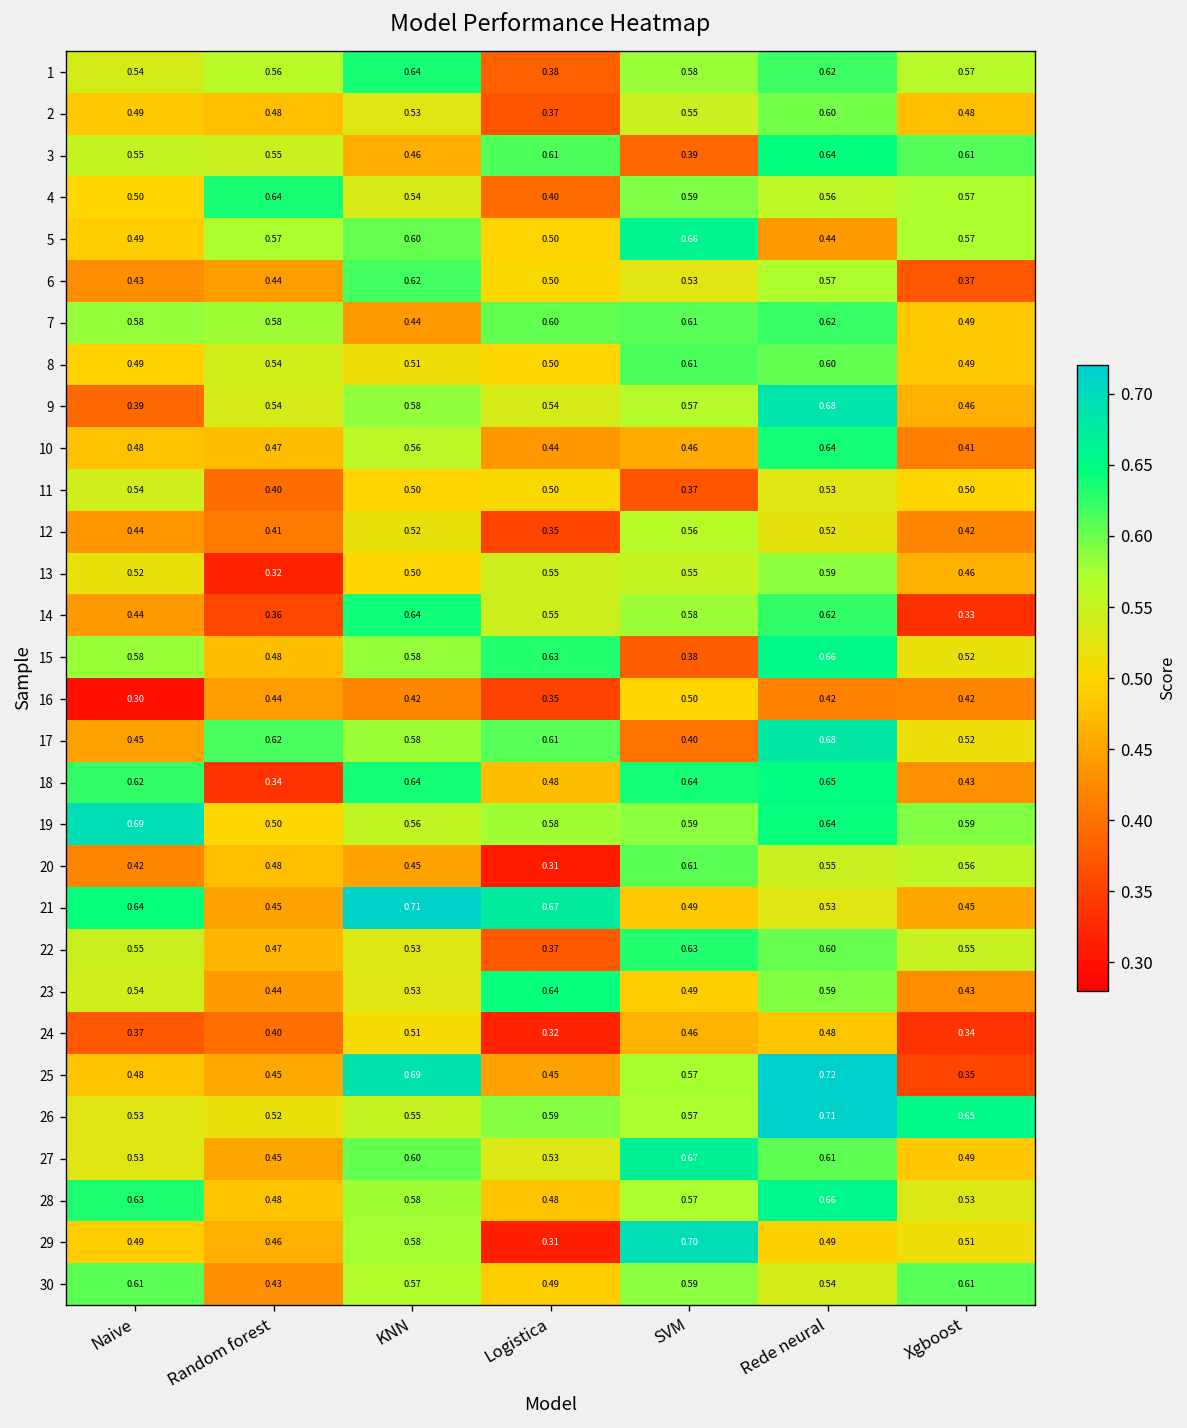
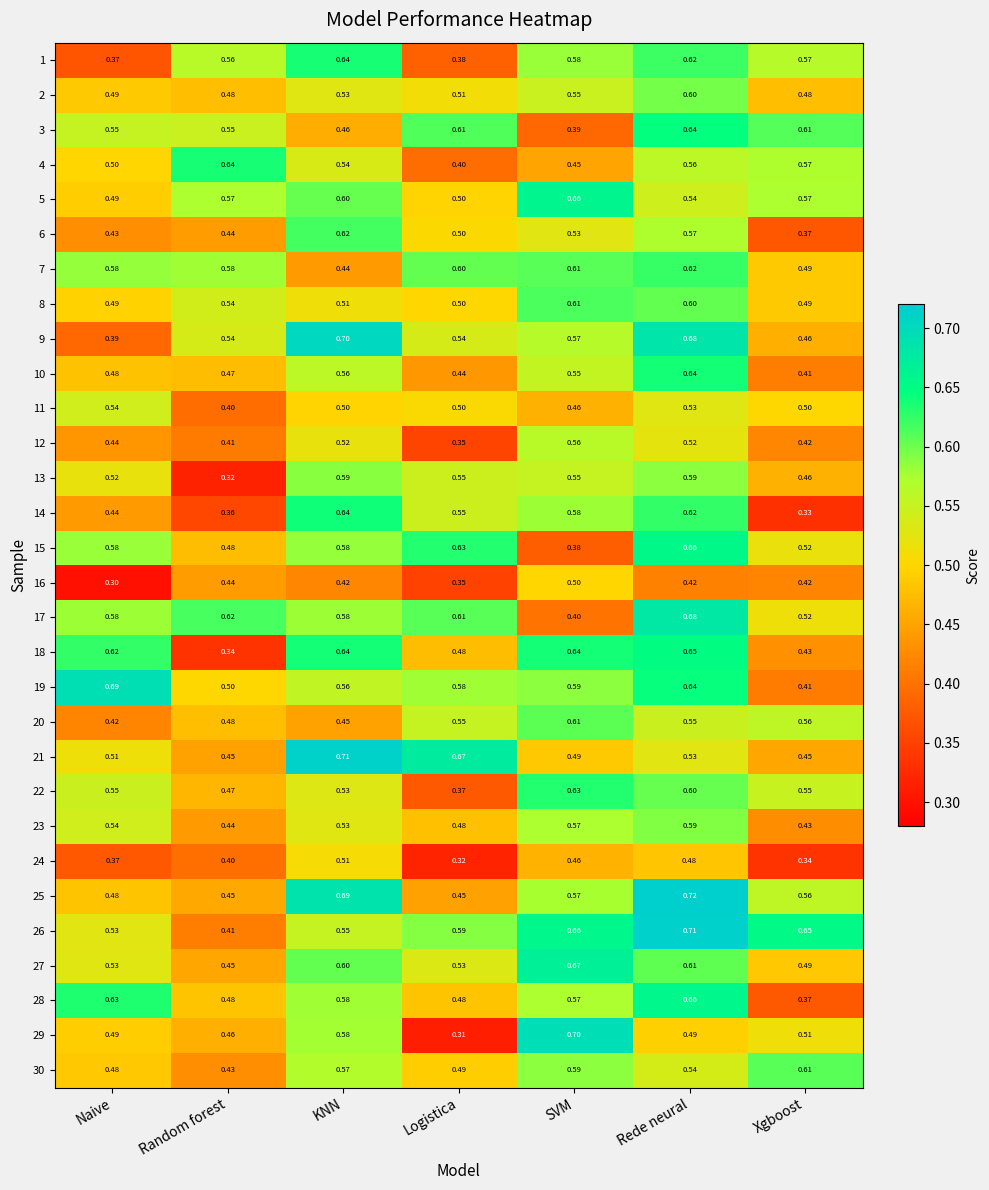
1, Naive: 0.54 -> 0.37
2, Logistica: 0.37 -> 0.51
4, SVM: 0.59 -> 0.45
5, Rede neural: 0.44 -> 0.54
9, KNN: 0.58 -> 0.70
10, SVM: 0.46 -> 0.55
11, SVM: 0.37 -> 0.46
13, KNN: 0.50 -> 0.59
17, Naive: 0.45 -> 0.58
19, Xgboost: 0.59 -> 0.41
20, Logistica: 0.31 -> 0.55
21, Naive: 0.64 -> 0.51
23, Logistica: 0.64 -> 0.48
23, SVM: 0.49 -> 0.57
25, Xgboost: 0.35 -> 0.56
26, Random forest: 0.52 -> 0.41
26, SVM: 0.57 -> 0.66
28, Xgboost: 0.53 -> 0.37
30, Naive: 0.61 -> 0.48
